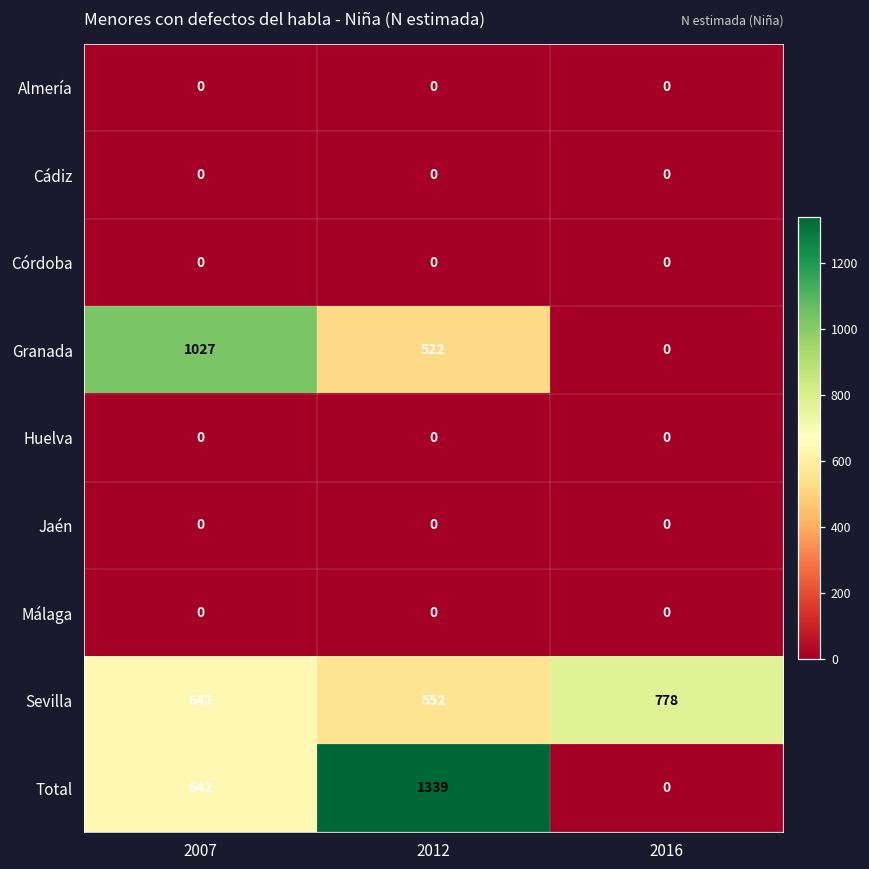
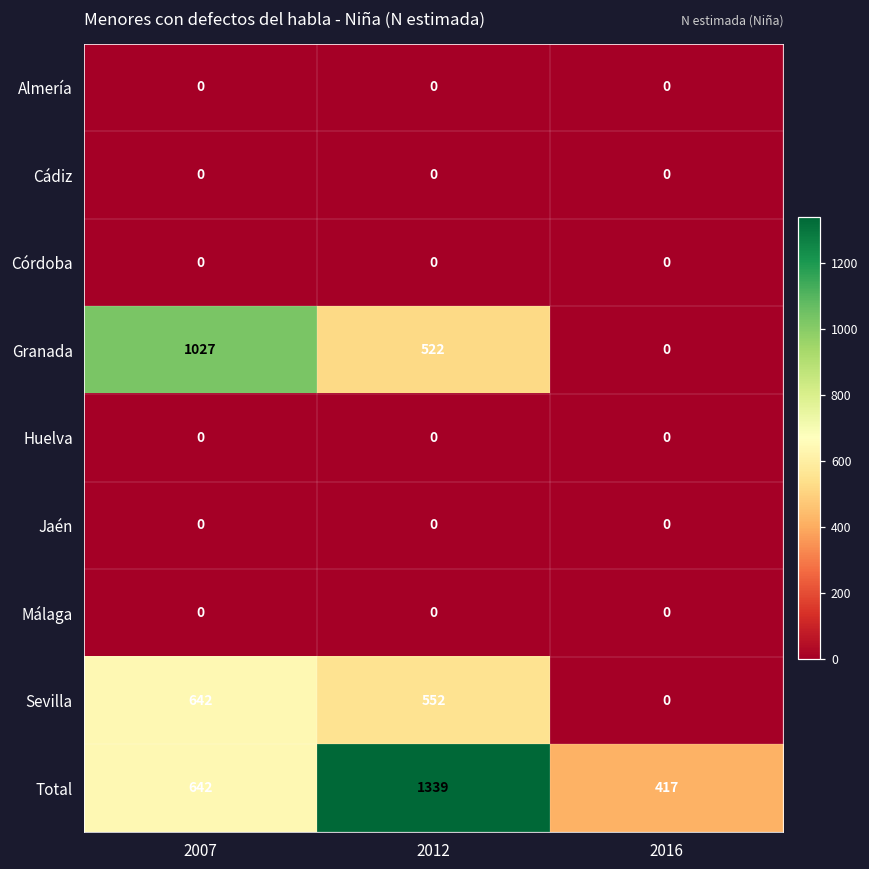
Sevilla, 2016: 778 -> 0
Total, 2016: 0 -> 417
